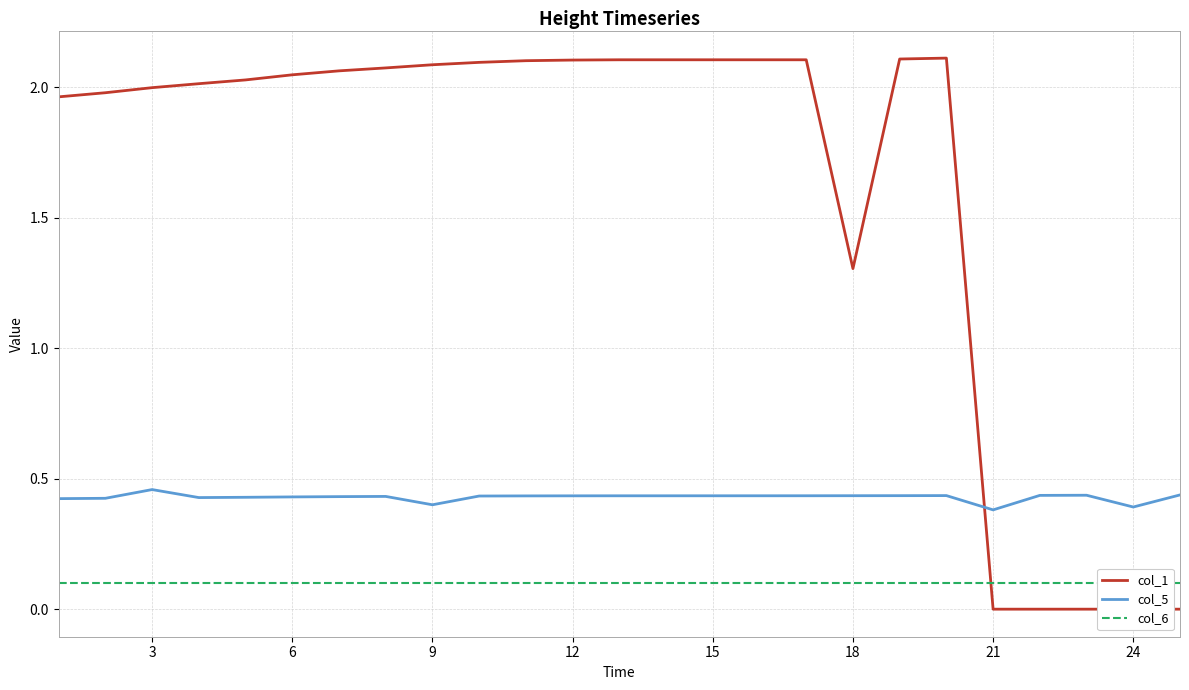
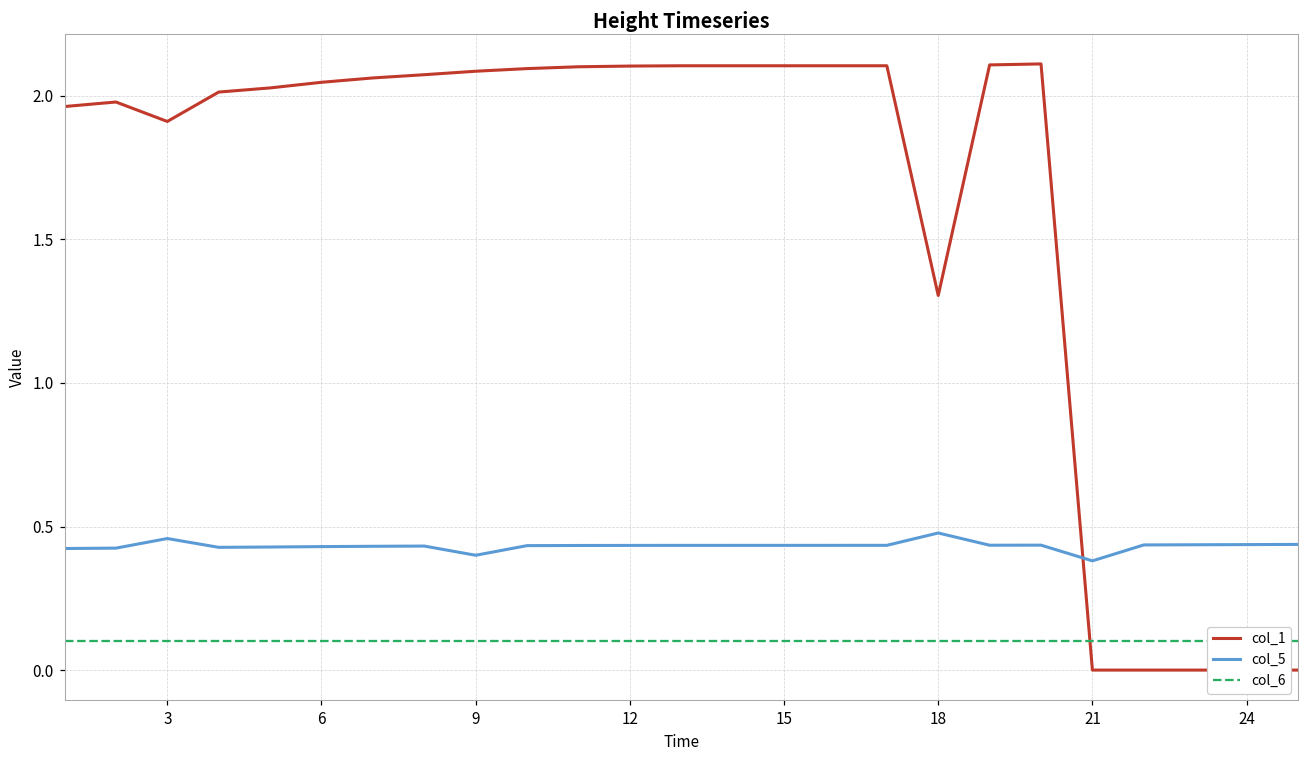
col_1, 3: 2.00 -> 1.91
col_5, 18: 0.43 -> 0.48
col_5, 24: 0.39 -> 0.44
